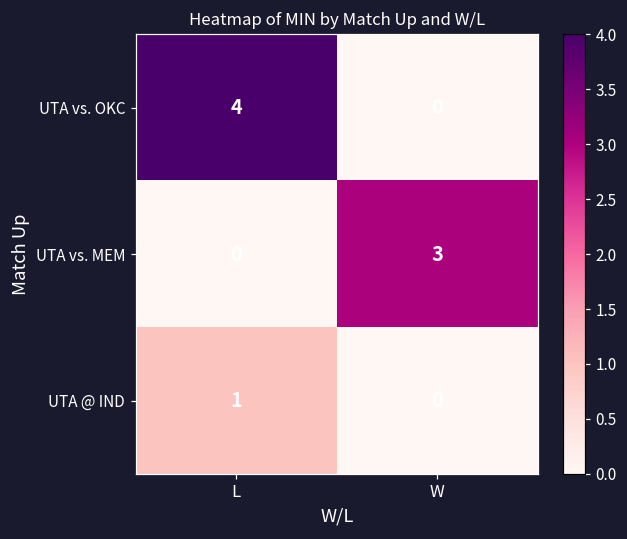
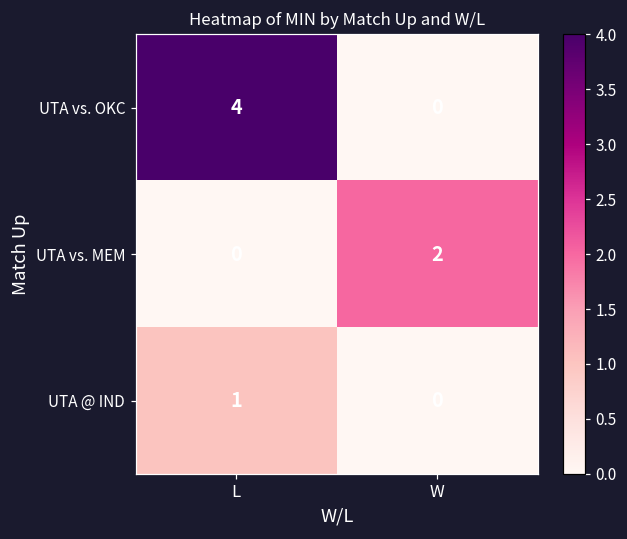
UTA vs. MEM, W: 3 -> 2
